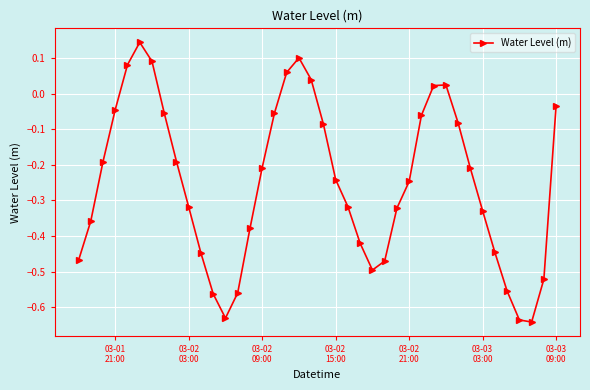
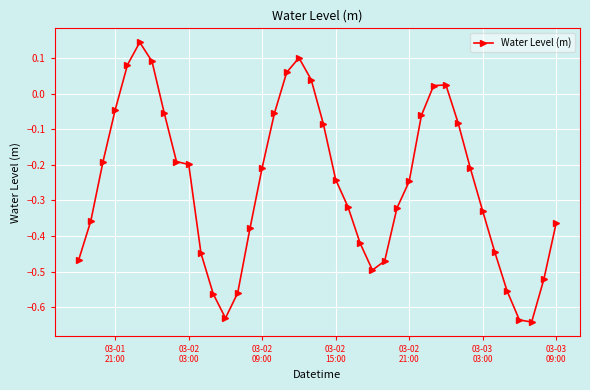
03-02 03:00: -0.32 -> -0.20
03-03 09:00: -0.03 -> -0.36
